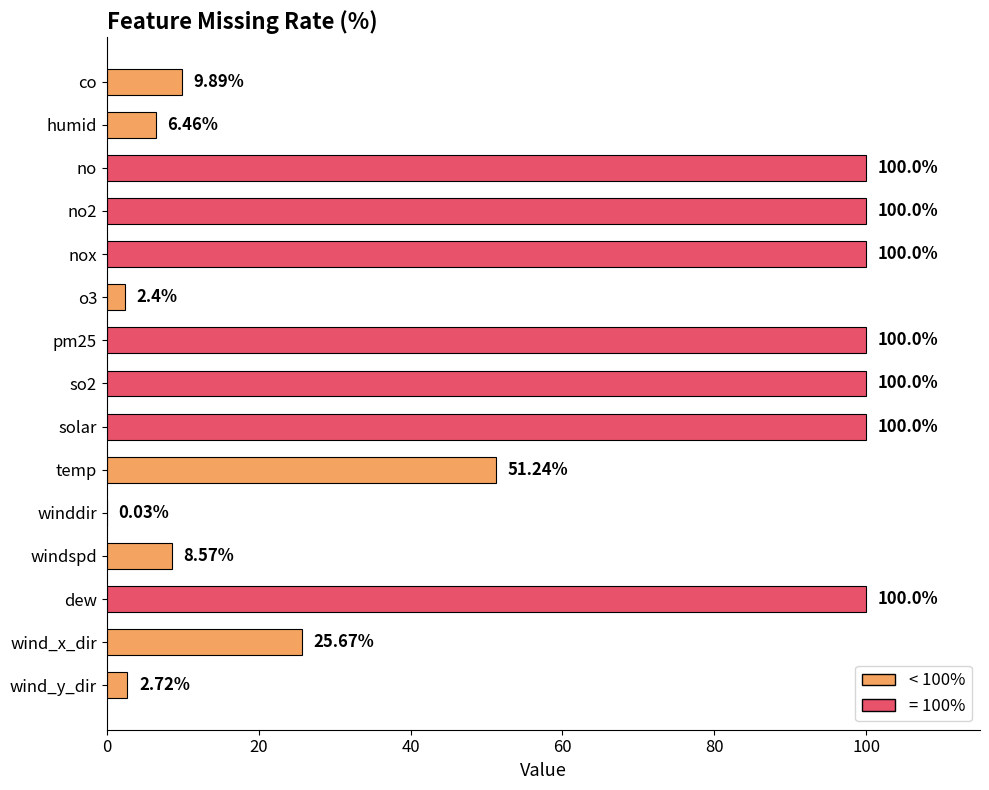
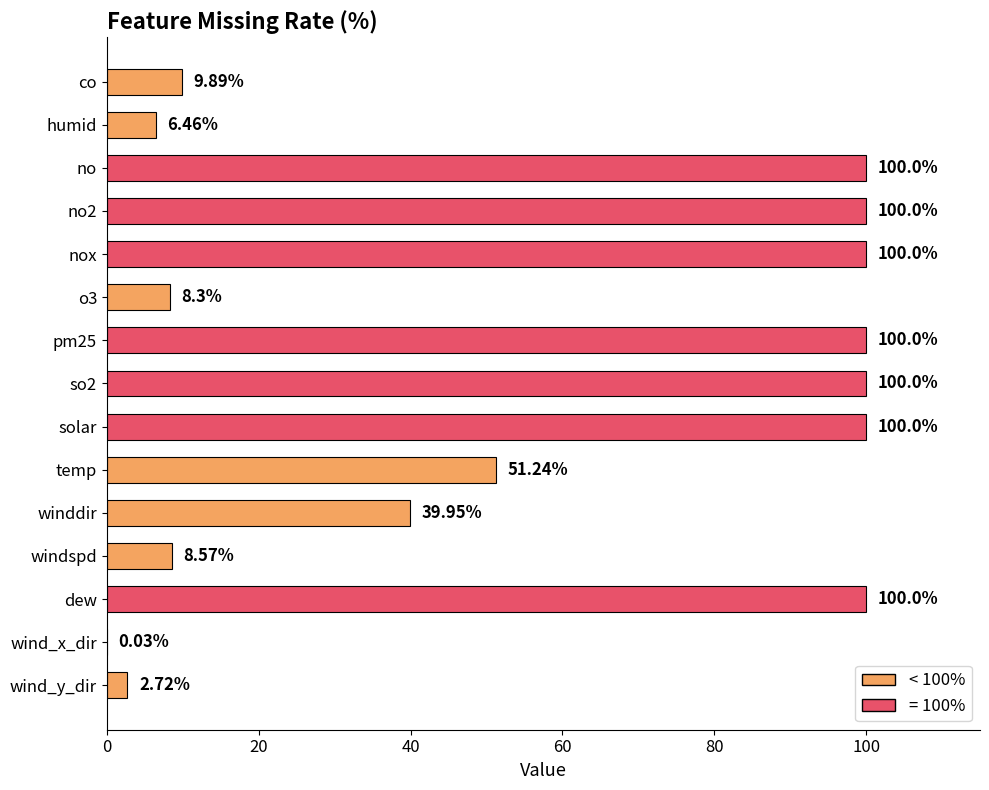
o3: 2.4% -> 8.3%
winddir: 0.03% -> 39.95%
wind_x_dir: 25.67% -> 0.03%
